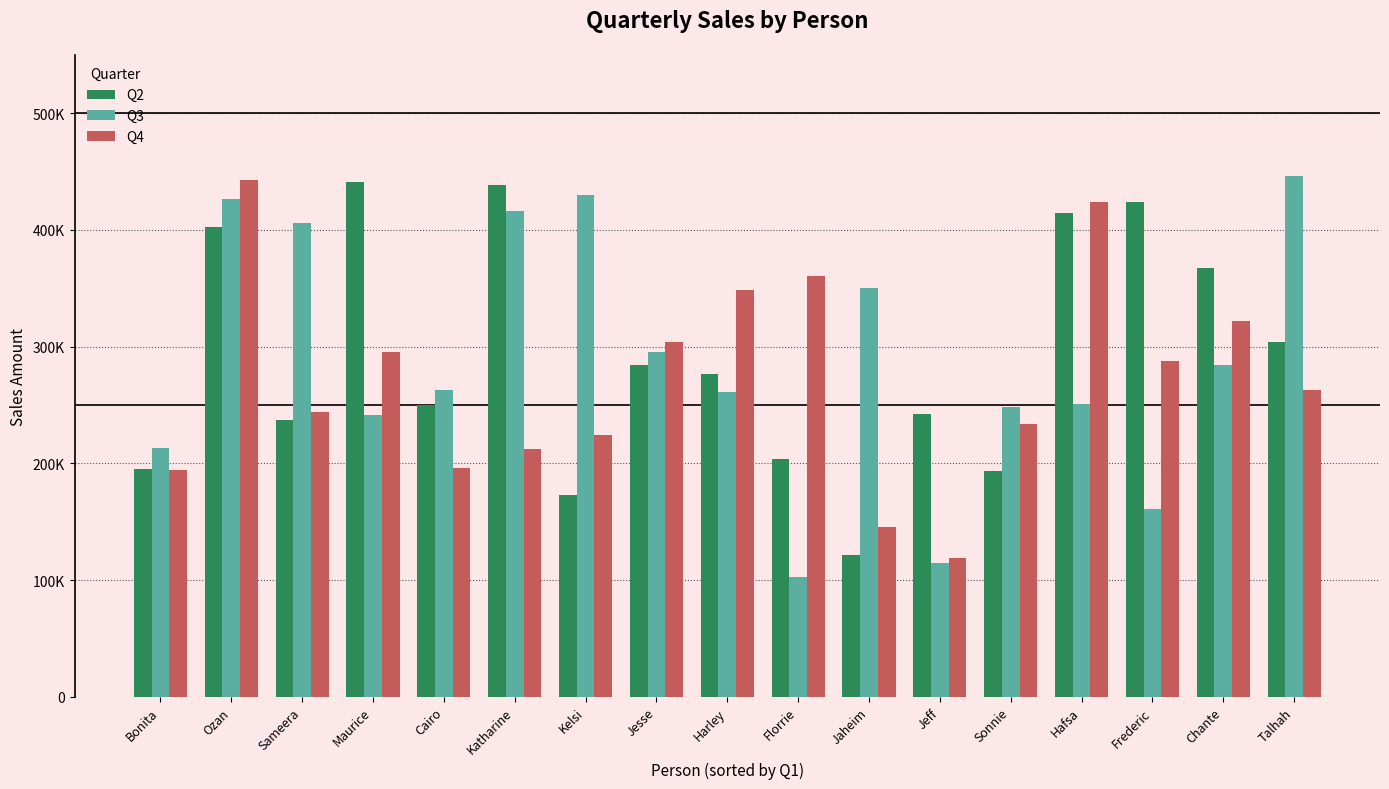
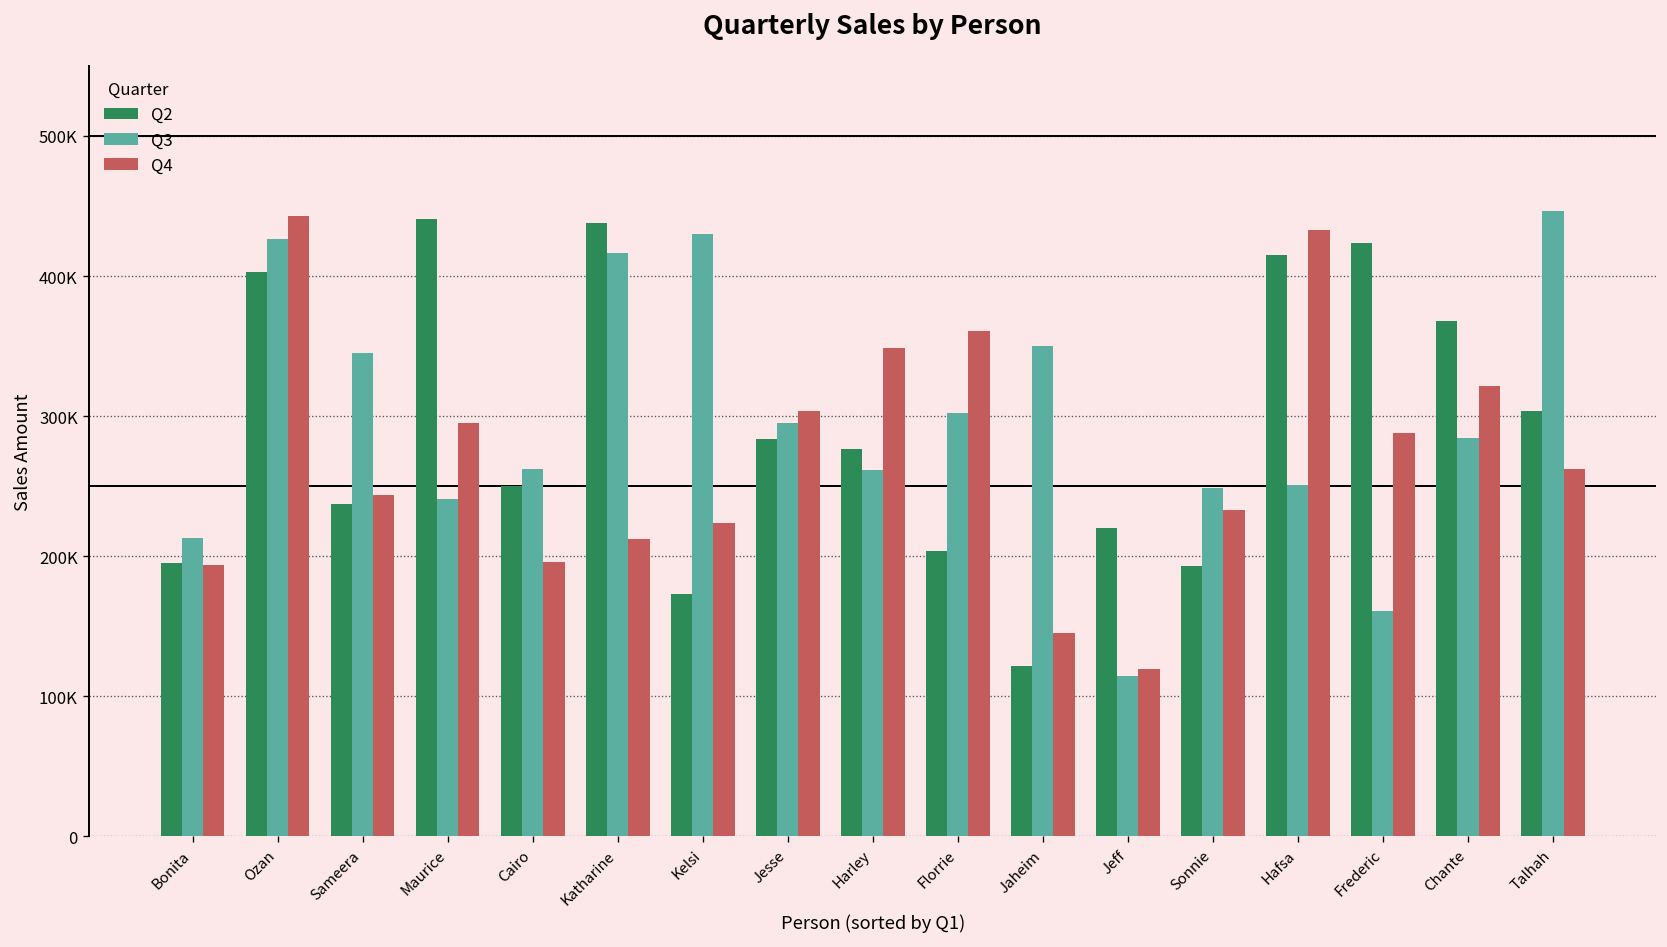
Q3, Sameera: 406000 -> 345000
Q3, Florrie: 103000 -> 302000
Q2, Jeff: 243000 -> 220000
Q4, Hafsa: 424000 -> 433000
